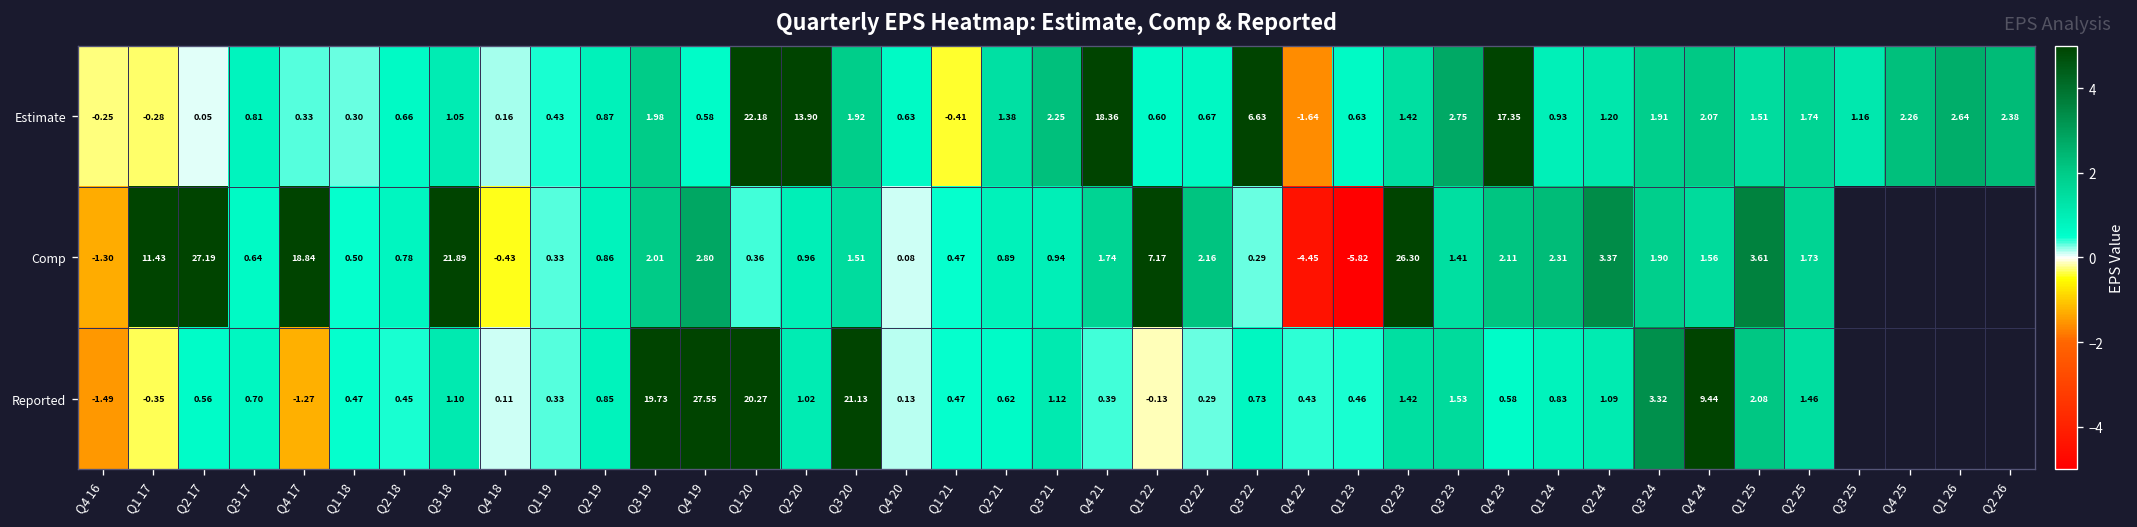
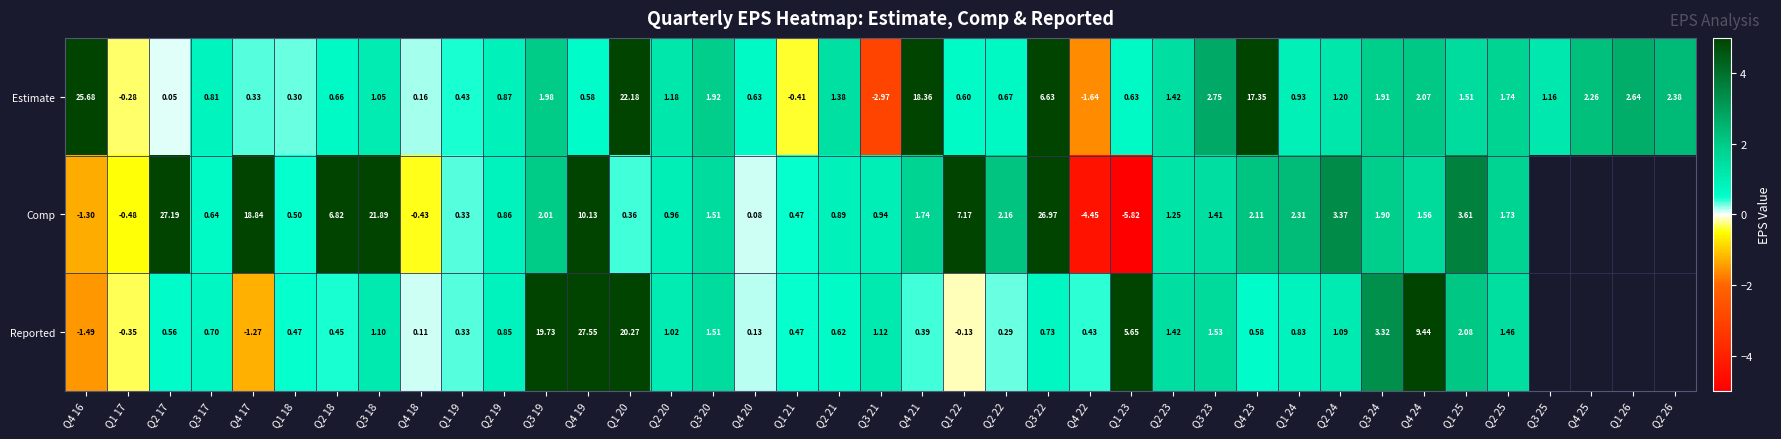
Estimate, Q4 16: -0.25 -> 25.68
Estimate, Q2 20: 13.90 -> 1.18
Estimate, Q3 21: 2.25 -> -2.97
Comp, Q1 17: 11.43 -> -0.48
Comp, Q2 18: 0.78 -> 6.82
Comp, Q4 19: 2.80 -> 10.13
Comp, Q3 22: 0.29 -> 26.97
Comp, Q2 23: 26.30 -> 1.25
Reported, Q3 20: 21.13 -> 1.51
Reported, Q1 23: 0.46 -> 5.65
